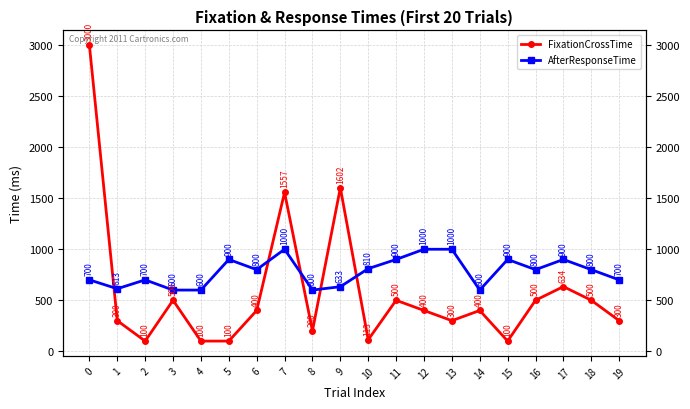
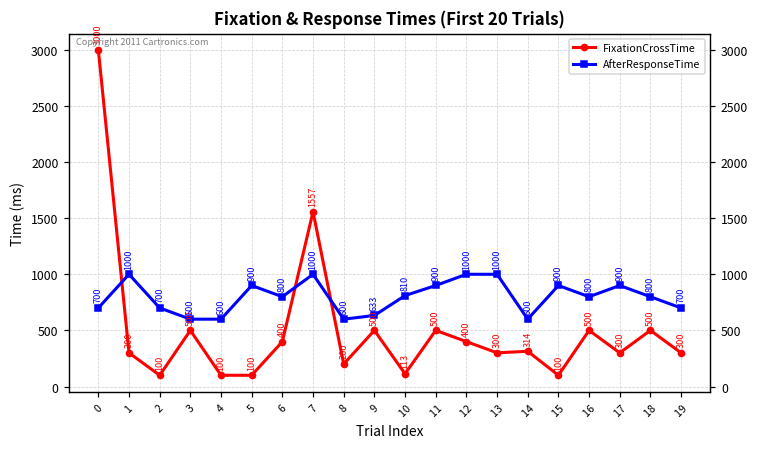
AfterResponseTime, 1: 613 -> 1000
FixationCrossTime, 9: 1602 -> 500
FixationCrossTime, 14: 400 -> 314
FixationCrossTime, 17: 634 -> 300
